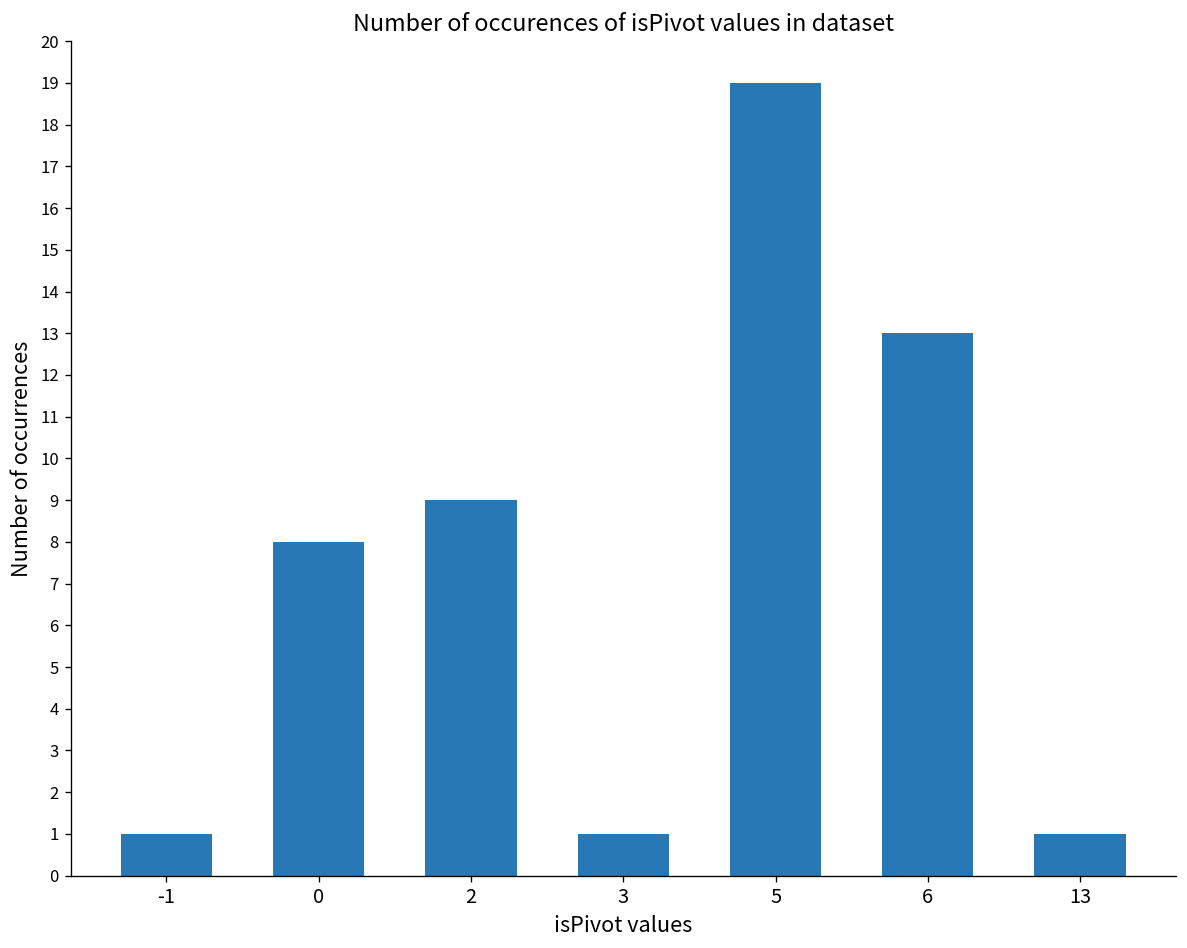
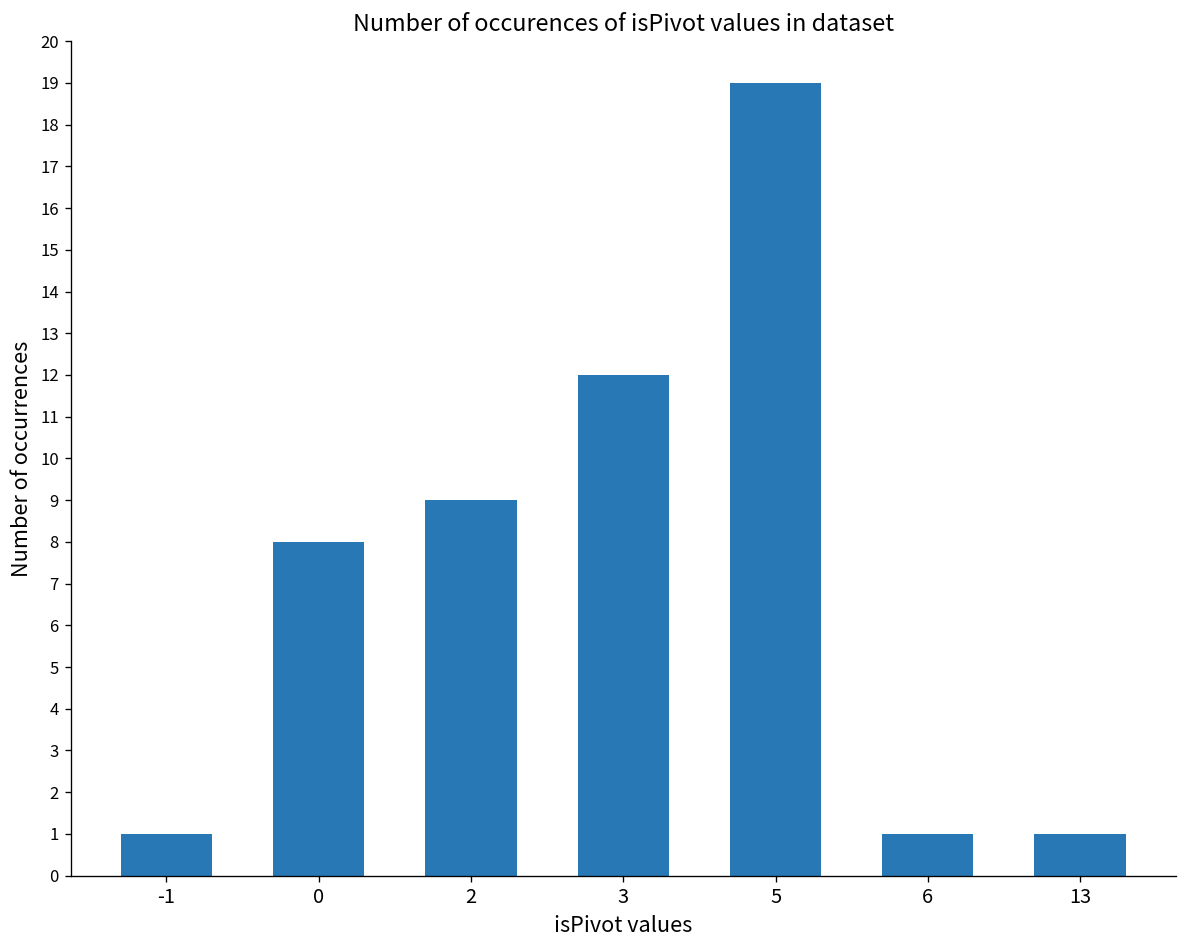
3: 1 -> 12
6: 13 -> 1
